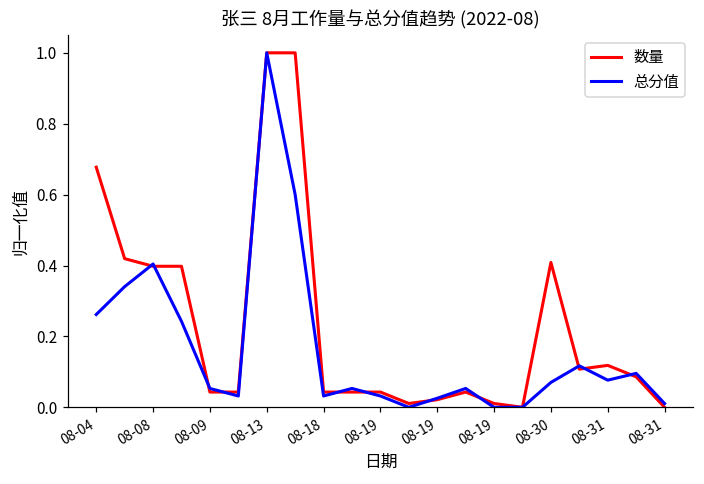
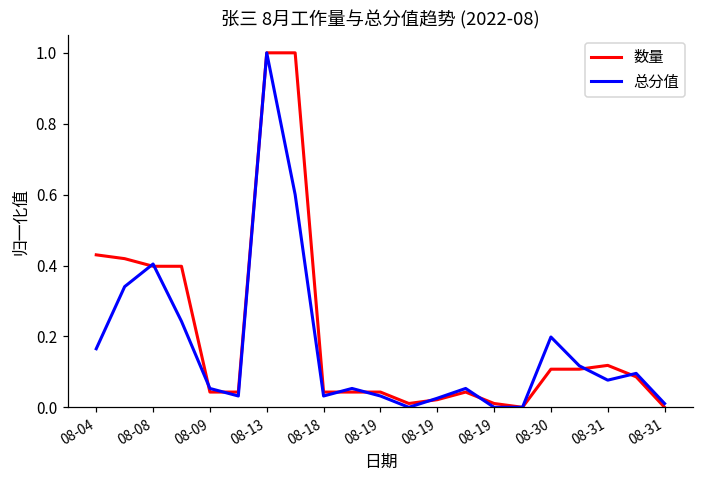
数量, 08-04: 0.68 -> 0.43
总分值, 08-04: 0.26 -> 0.17
数量, 08-30: 0.41 -> 0.11
总分值, 08-30: 0.07 -> 0.20
